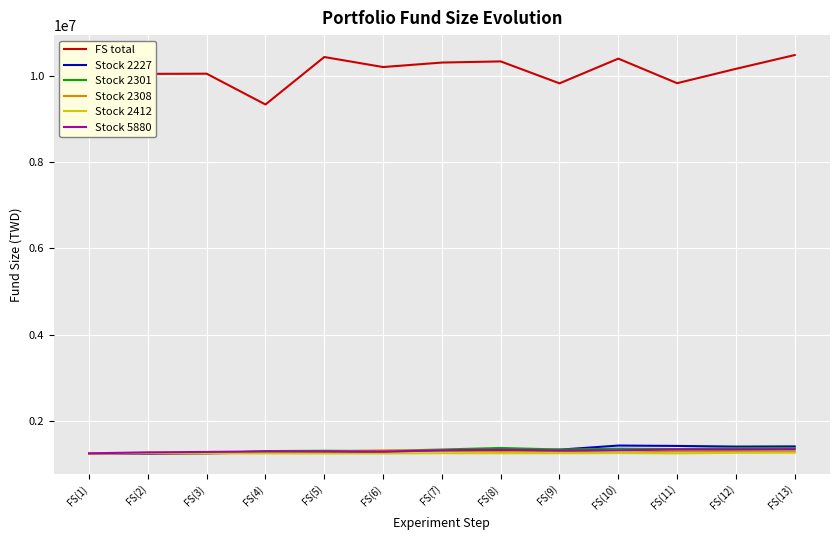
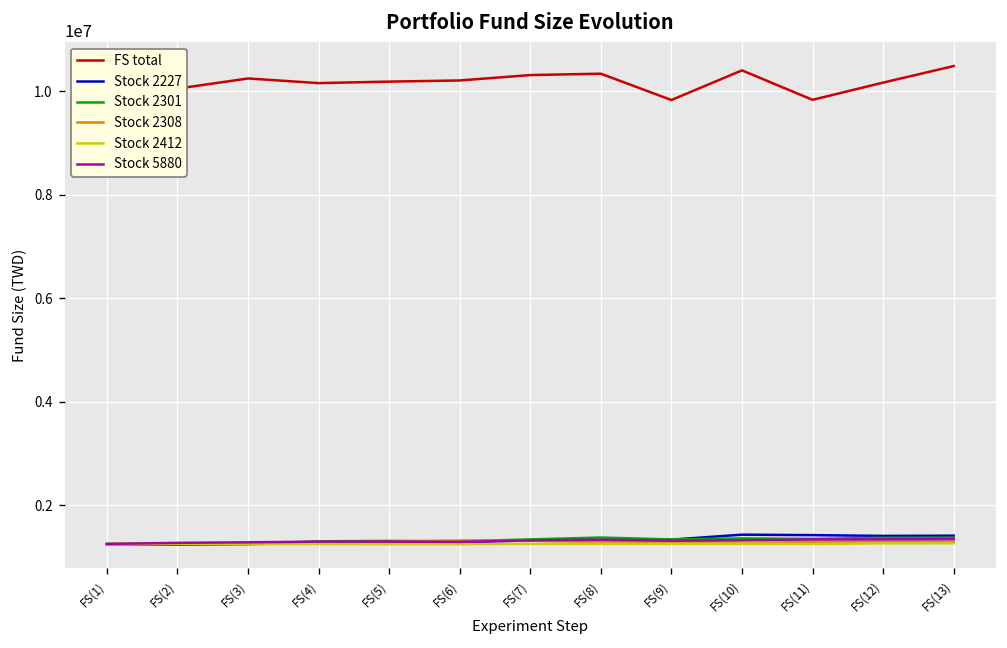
FS total, FS(3): 10000000 -> 10200000
FS total, FS(4): 9300000 -> 10200000
FS total, FS(5): 10400000 -> 10200000
